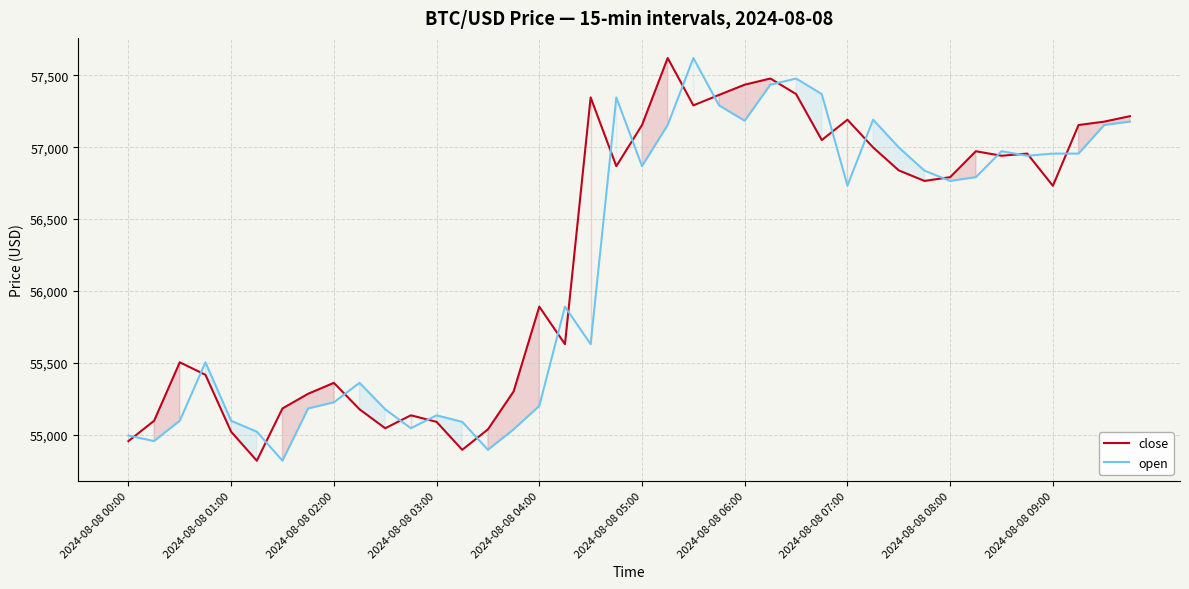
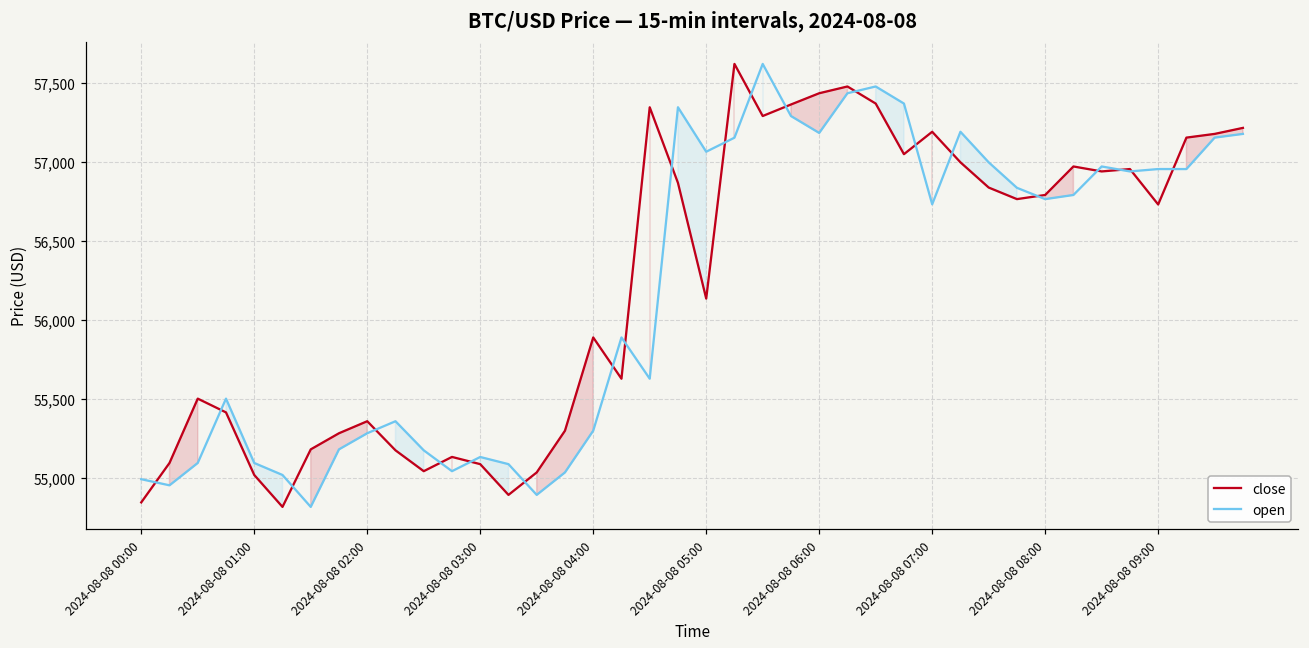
close, 2024-08-08 00:00: 54,950 -> 54,850
open, 2024-08-08 02:00: 55,220 -> 55,280
open, 2024-08-08 04:00: 55,200 -> 55,300
close, 2024-08-08 05:00: 57,150 -> 56,140
open, 2024-08-08 05:00: 56,870 -> 57,070
